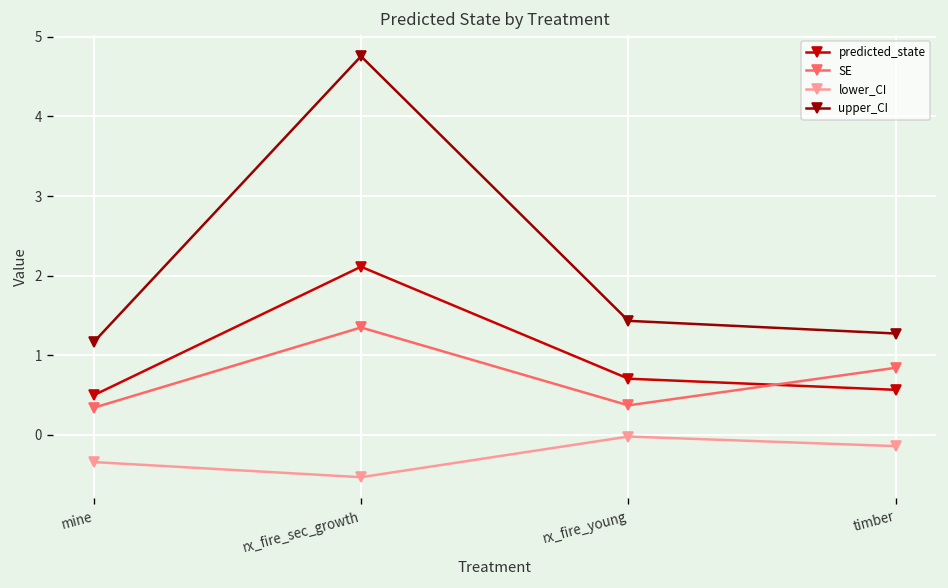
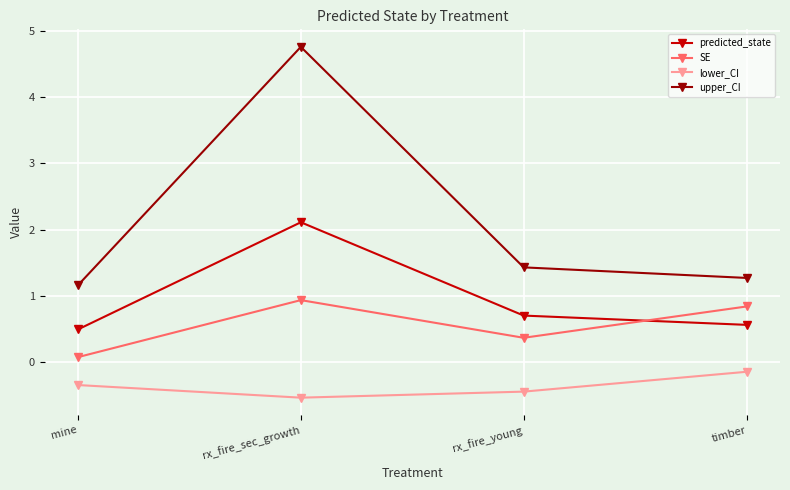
SE, mine: 0.3 -> 0.1
SE, rx_fire_sec_growth: 1.3 -> 0.9
lower_CI, rx_fire_young: 0.0 -> -0.4
